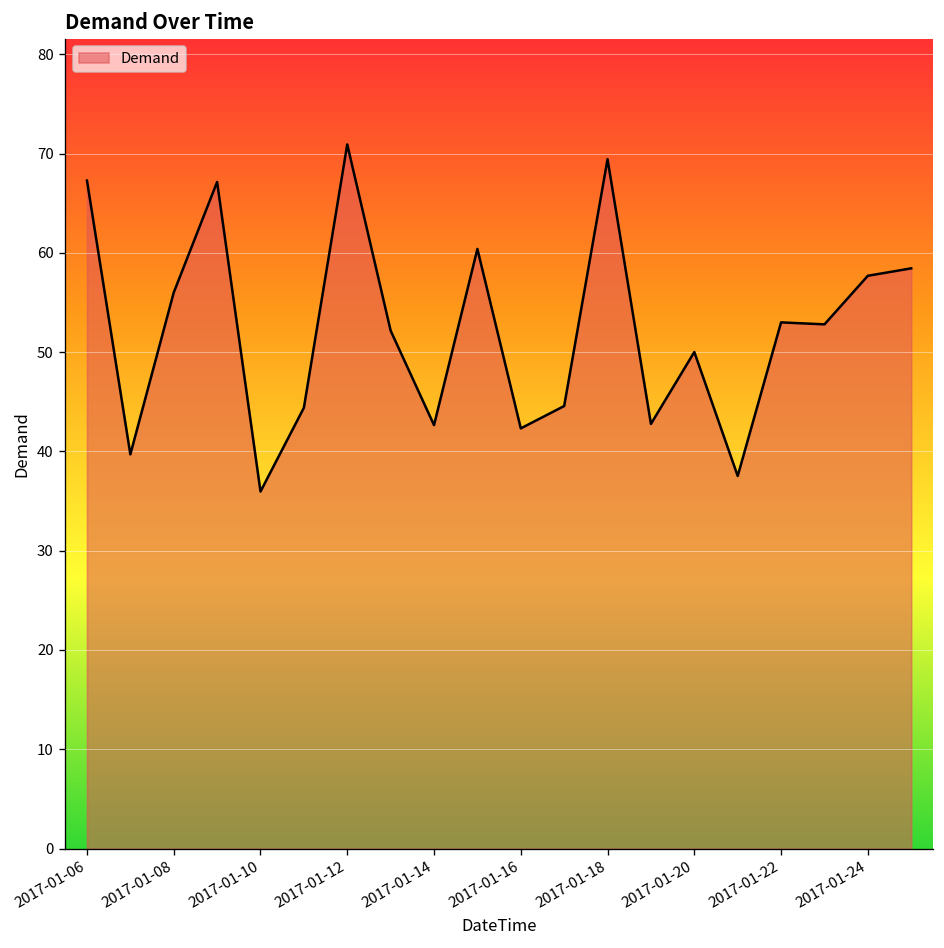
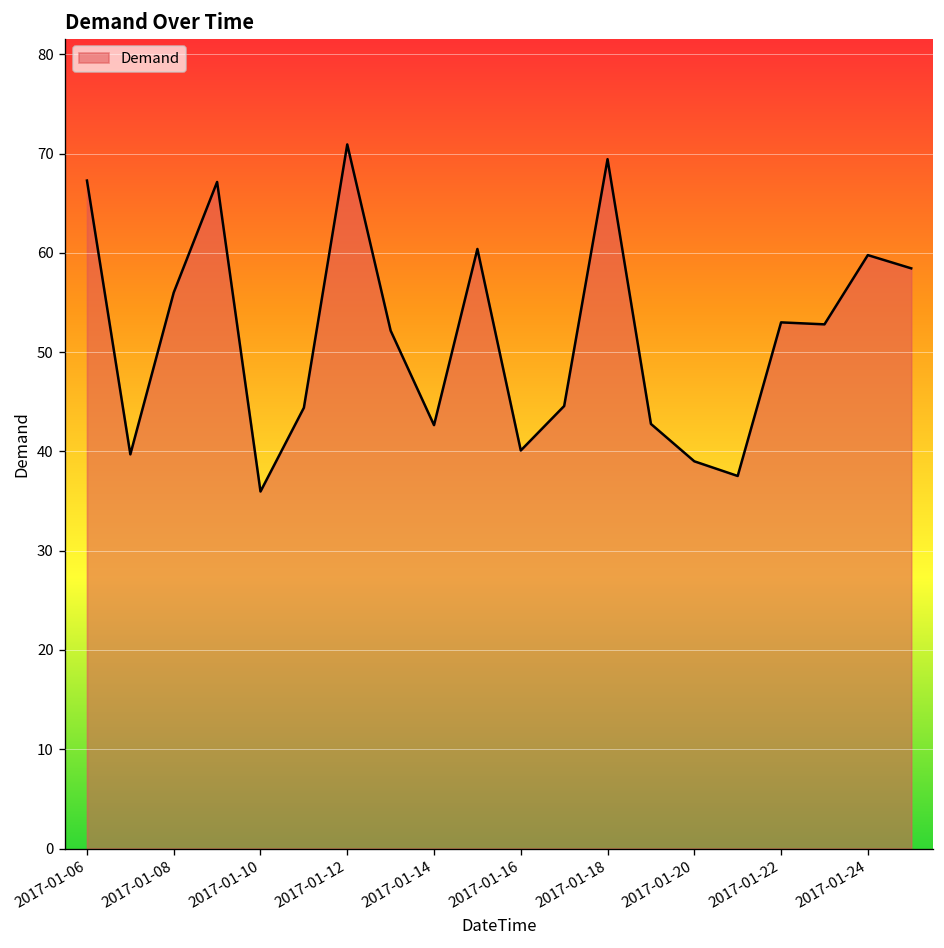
2017-01-16: 42 -> 40
2017-01-20: 50 -> 39
2017-01-24: 58 -> 60
